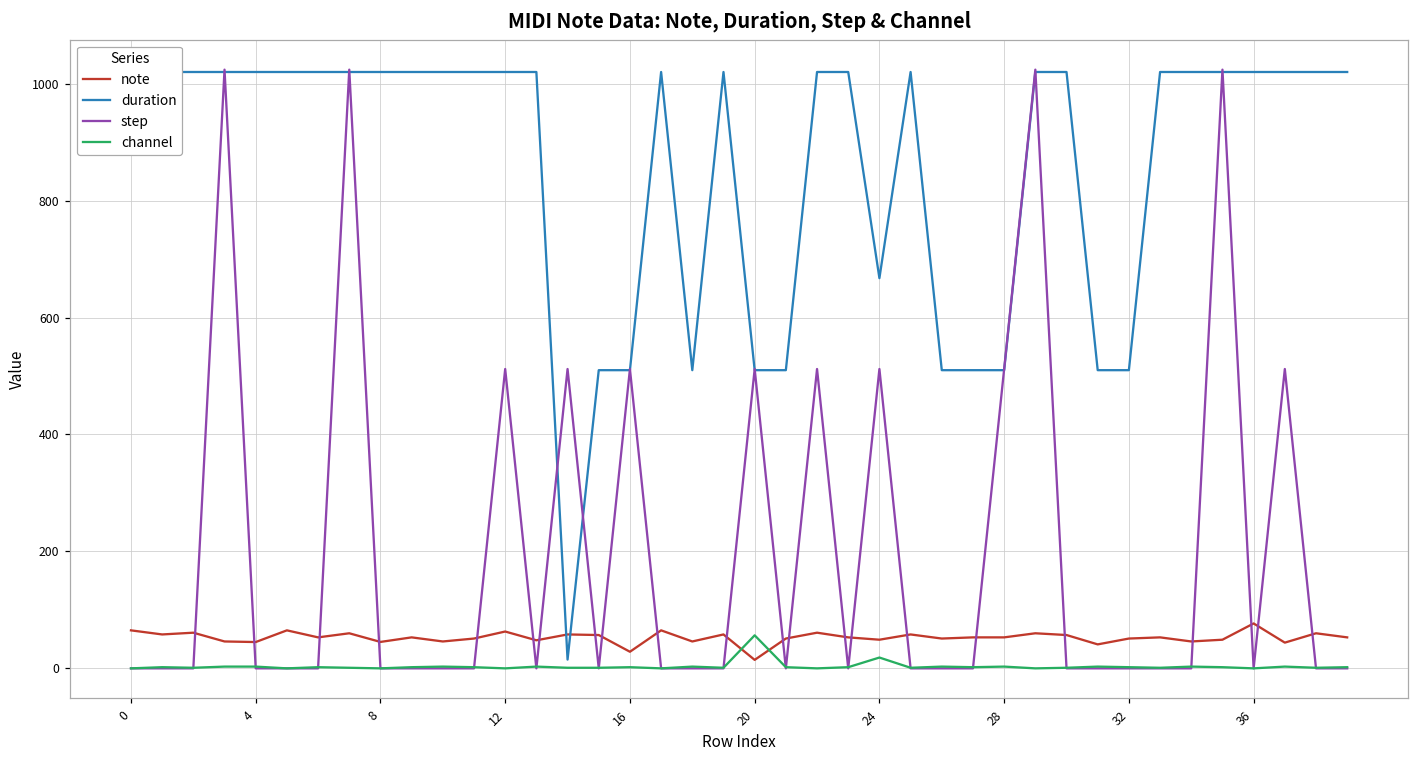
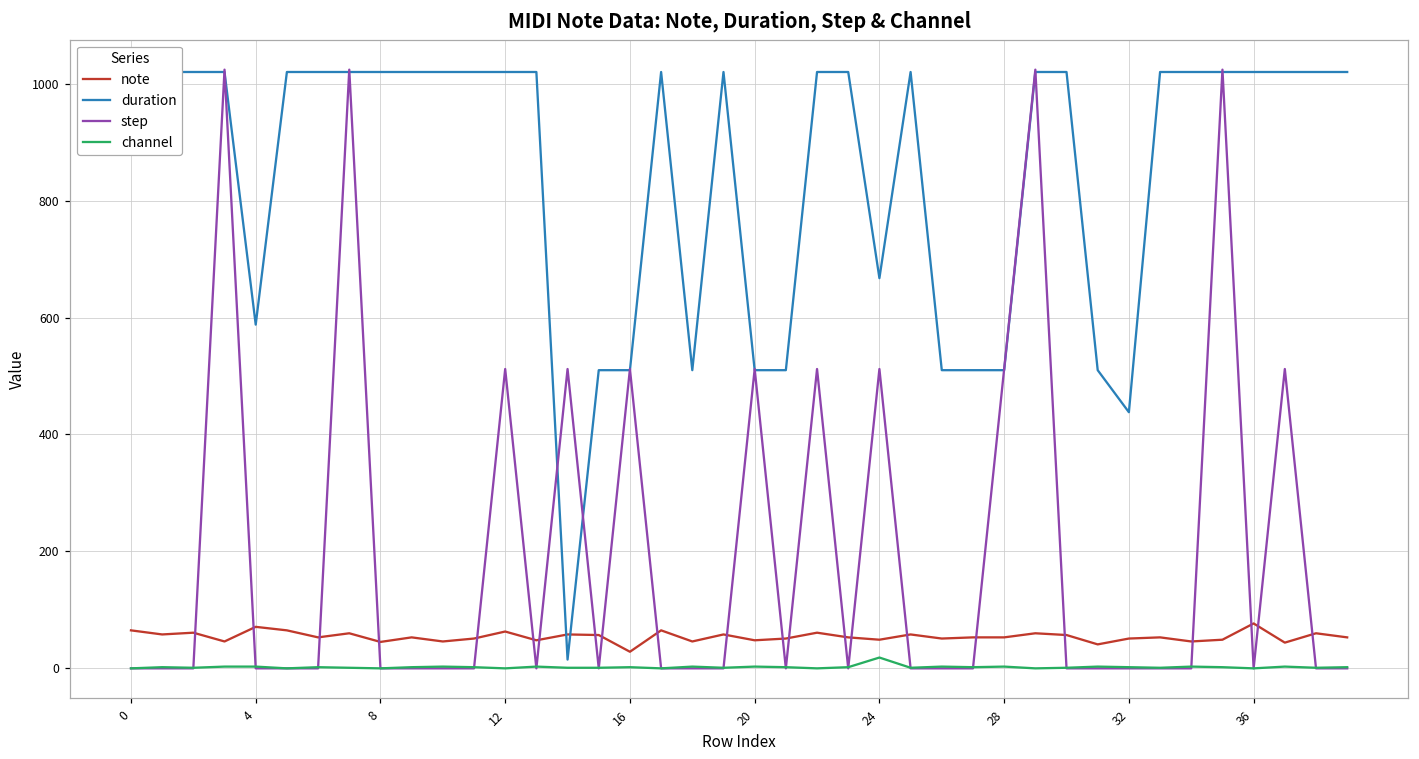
note, 4: 50 -> 70
duration, 4: 1020 -> 590
note, 20: 10 -> 50
channel, 20: 60 -> 0
duration, 32: 510 -> 440
